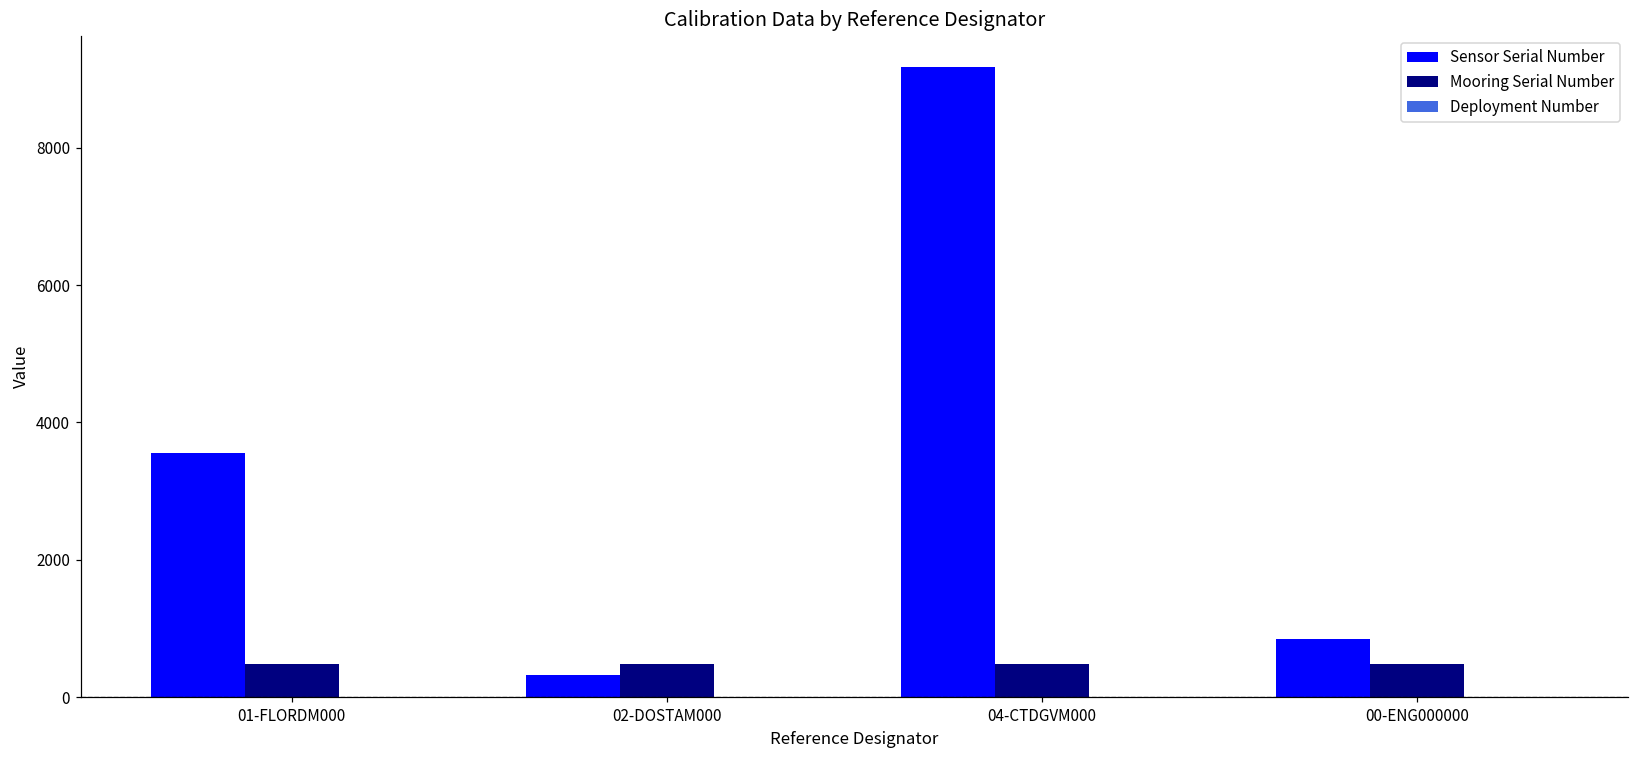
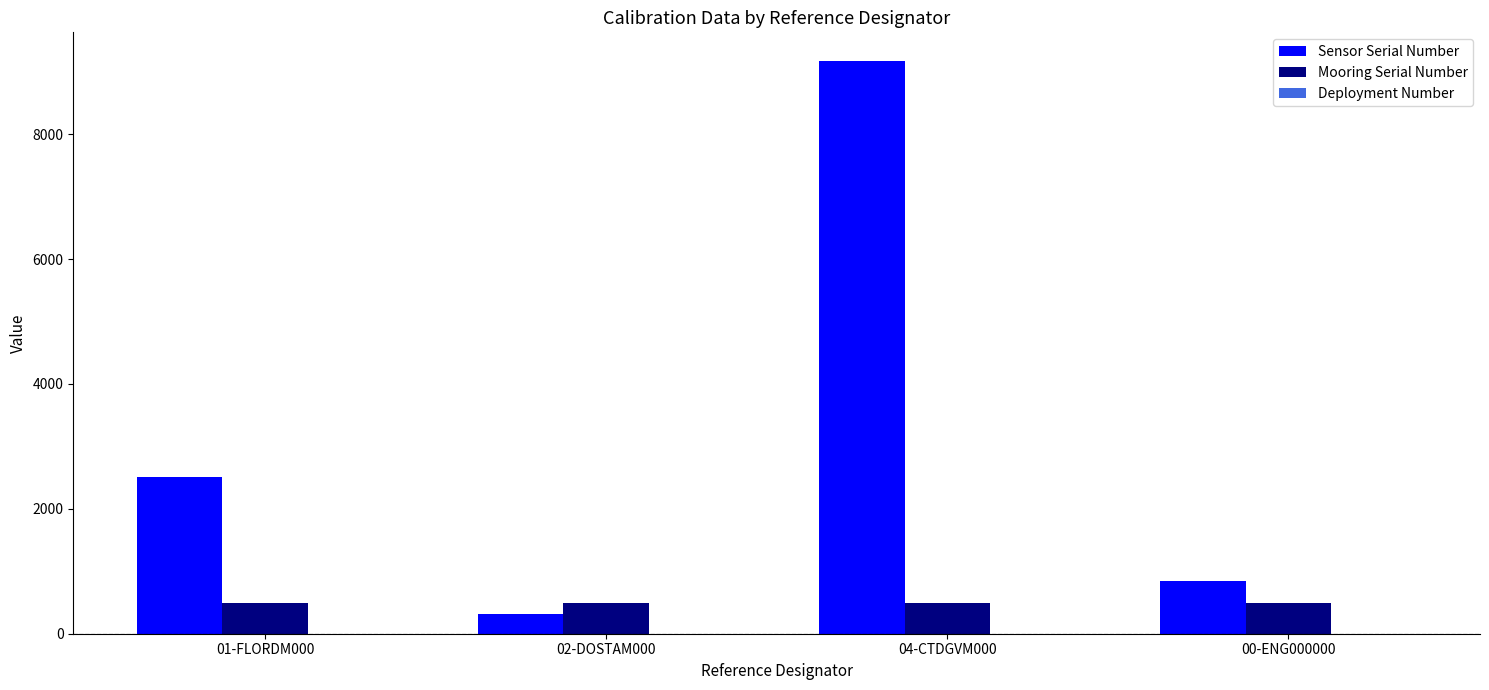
Sensor Serial Number, 01-FLORDM000: 3600 -> 2500
